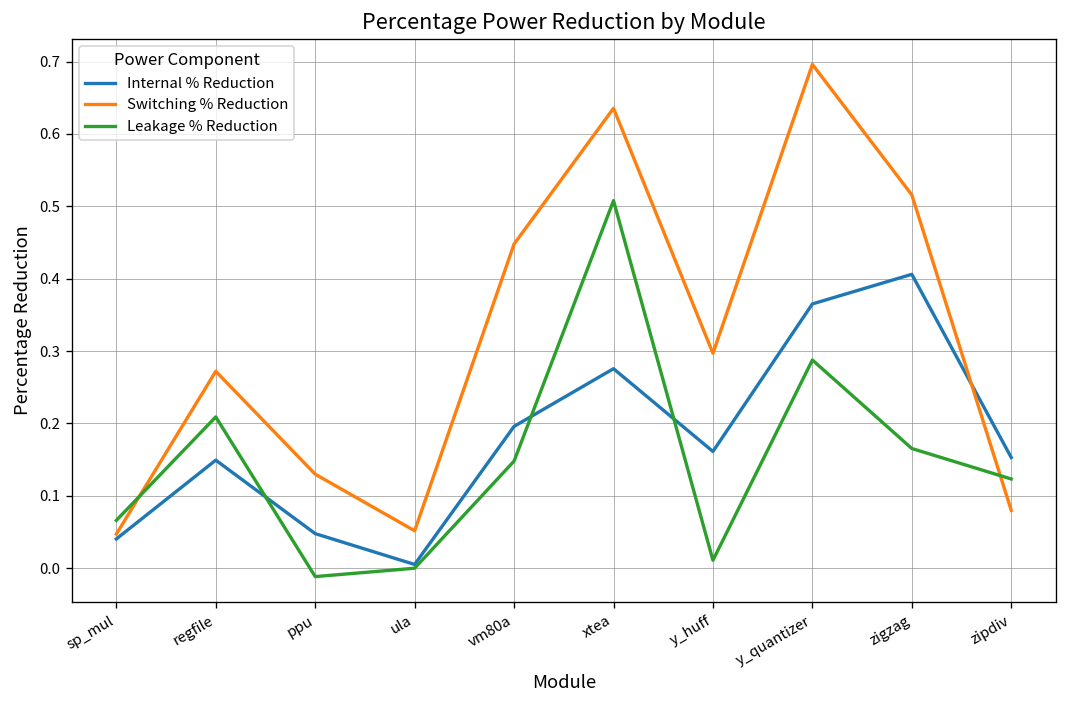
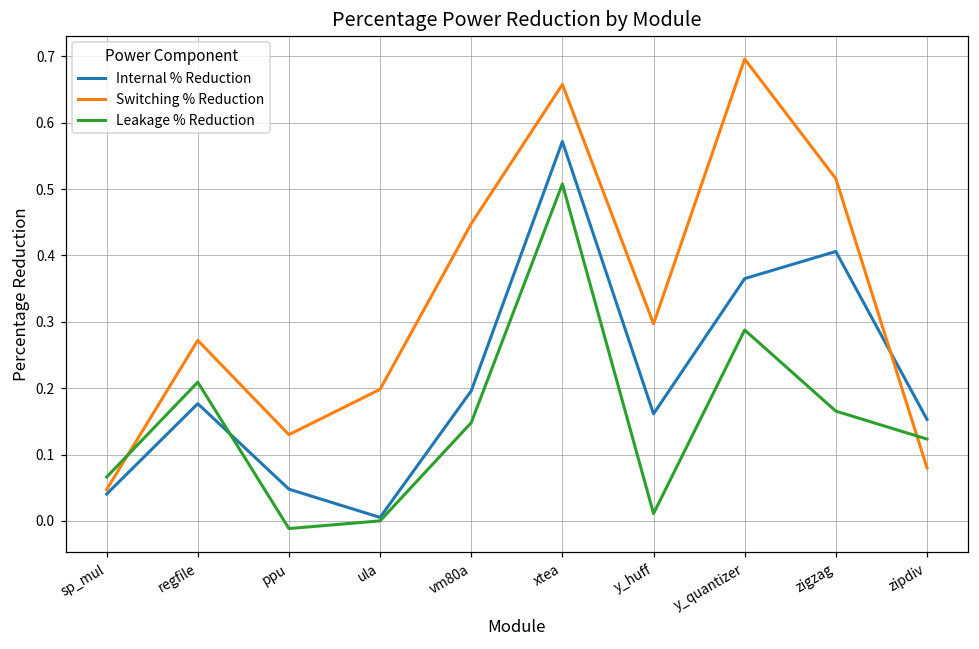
Internal % Reduction, regfile: 0.15 -> 0.18
Switching % Reduction, ula: 0.05 -> 0.20
Internal % Reduction, xtea: 0.28 -> 0.57
Switching % Reduction, xtea: 0.64 -> 0.66
